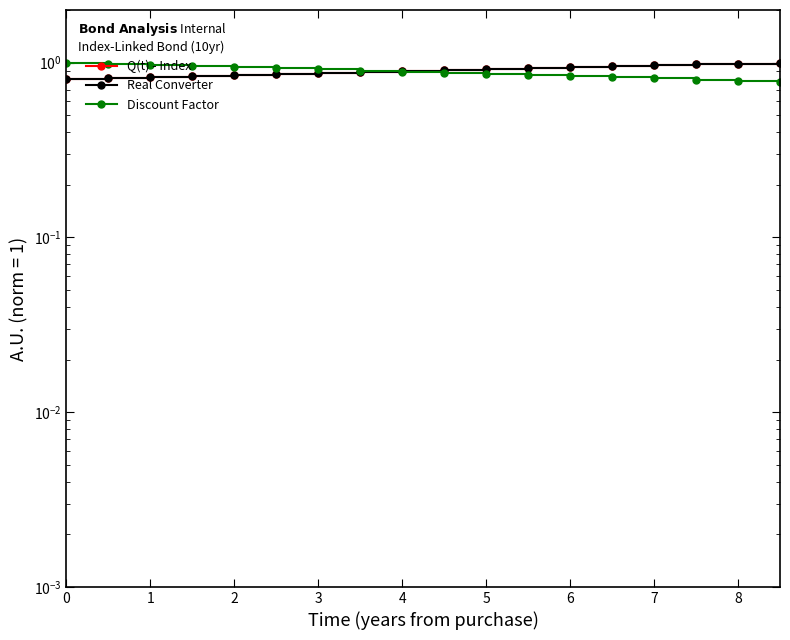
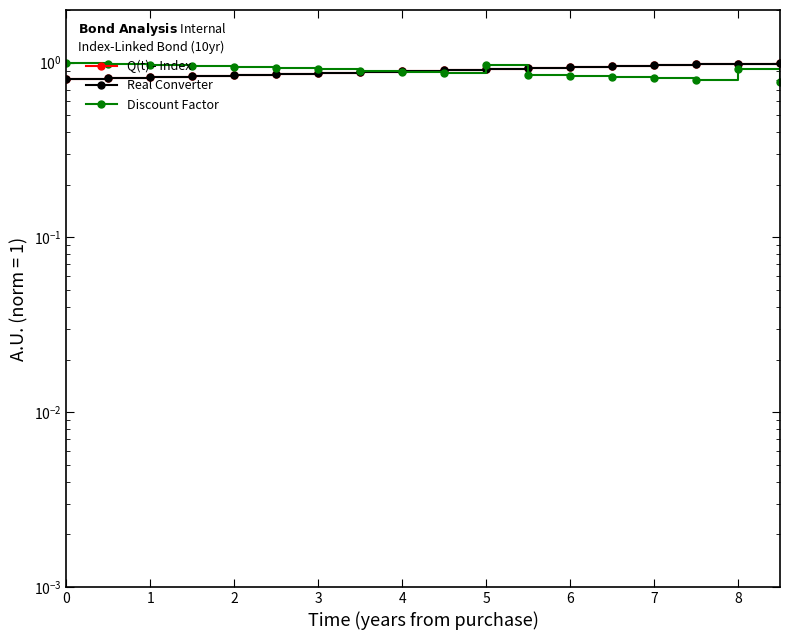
Discount Factor, 5: 0.9 -> 1.0
Discount Factor, 8: 0.8 -> 0.9
